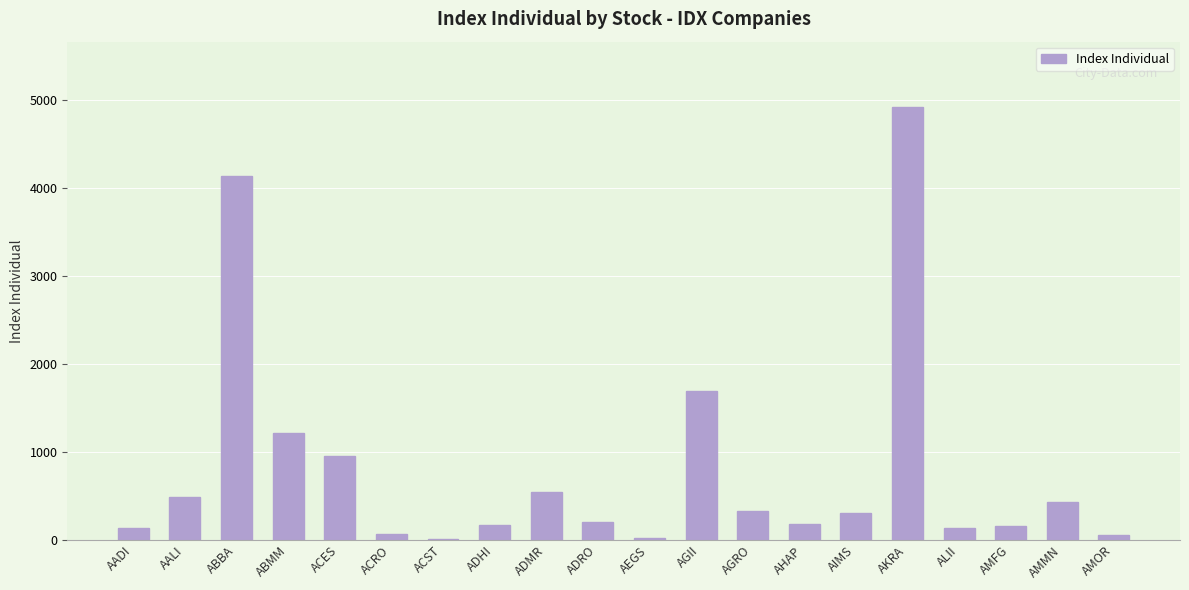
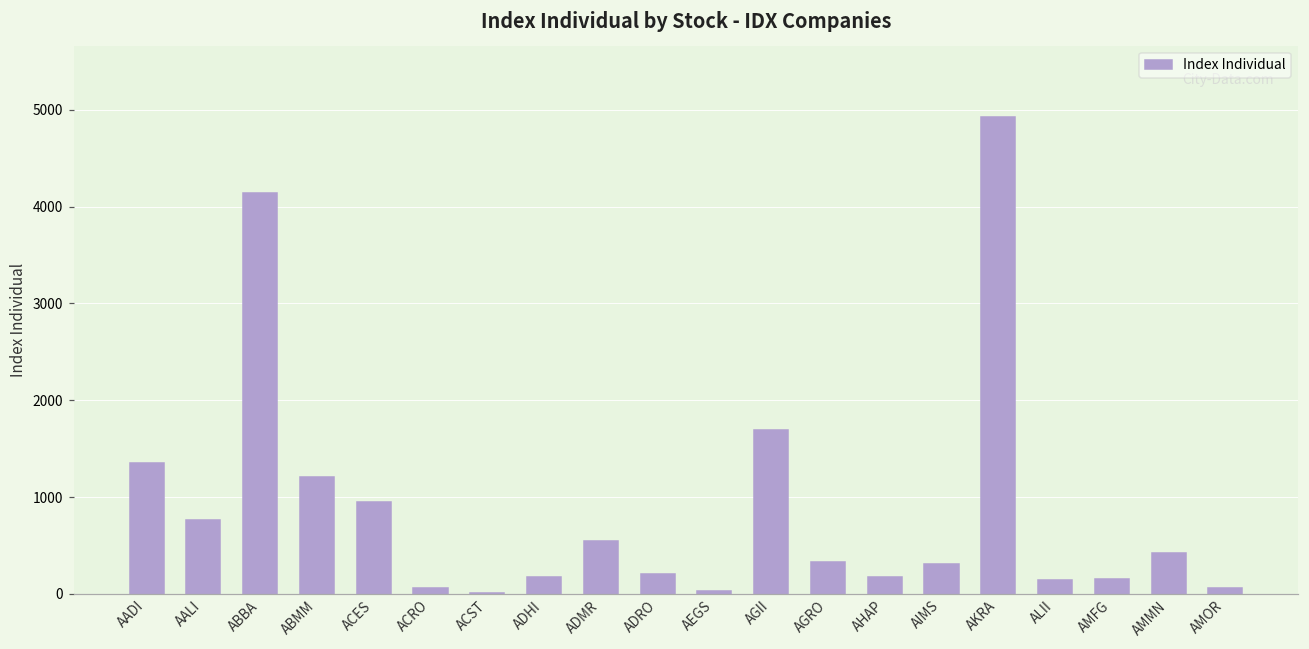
AADI: 100 -> 1300
AALI: 500 -> 800
